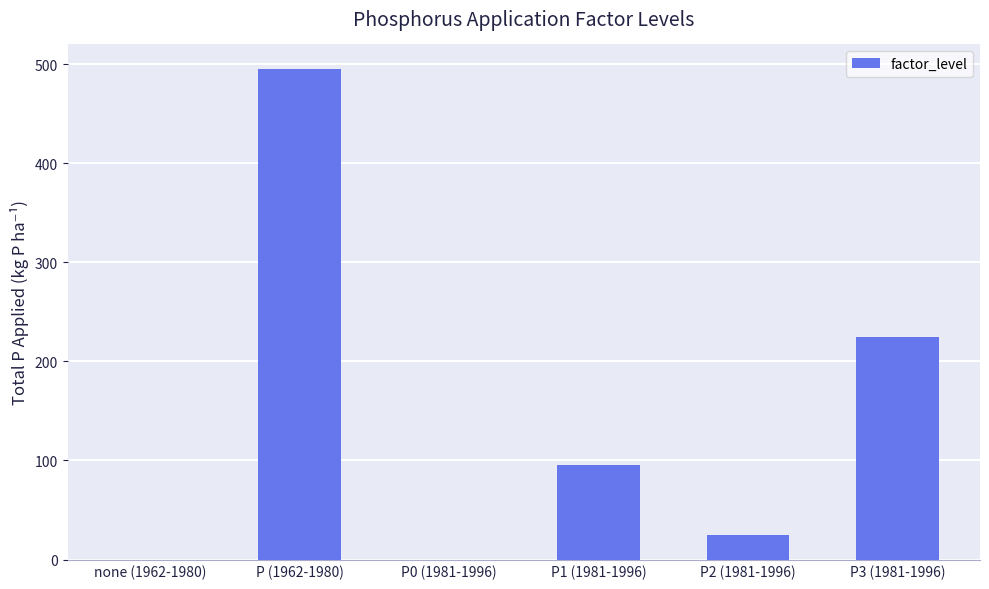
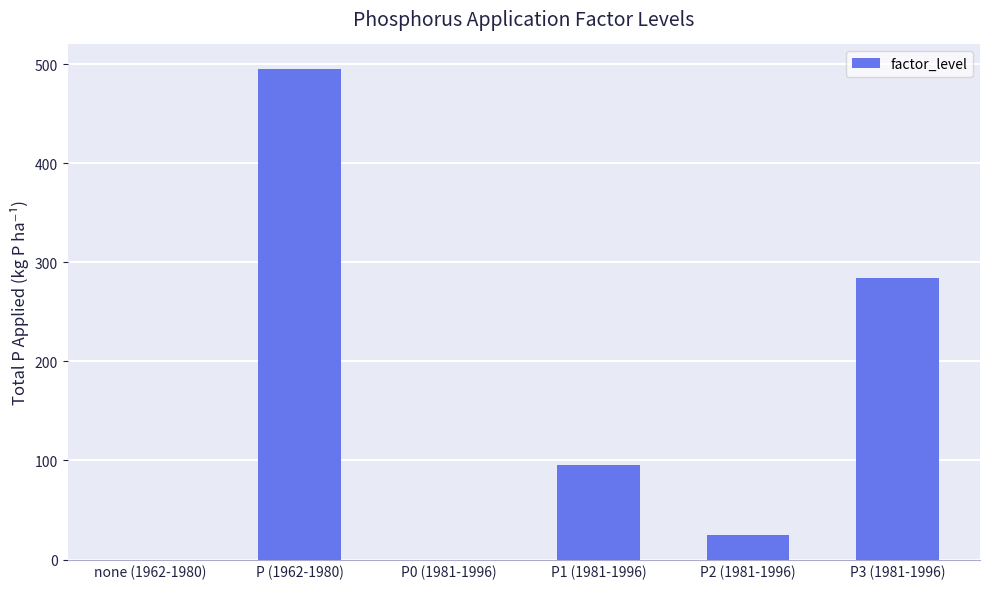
P3 (1981-1996): 230 -> 280
